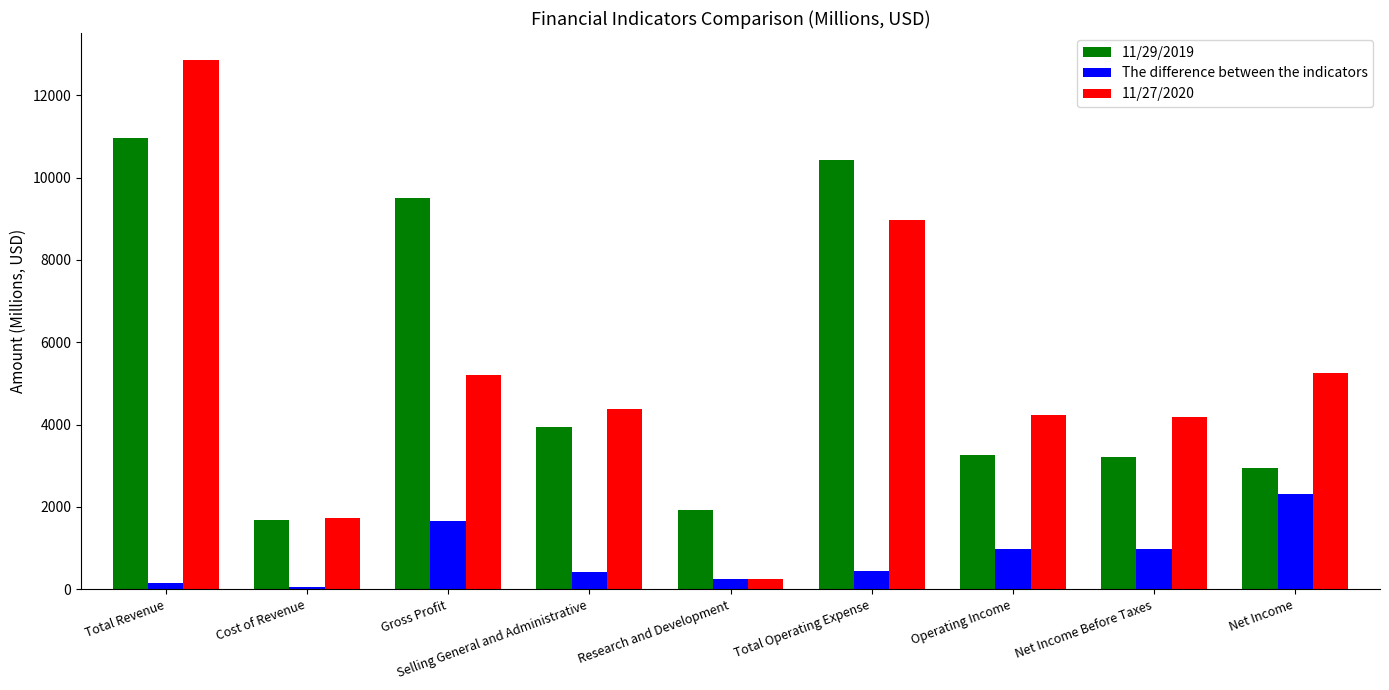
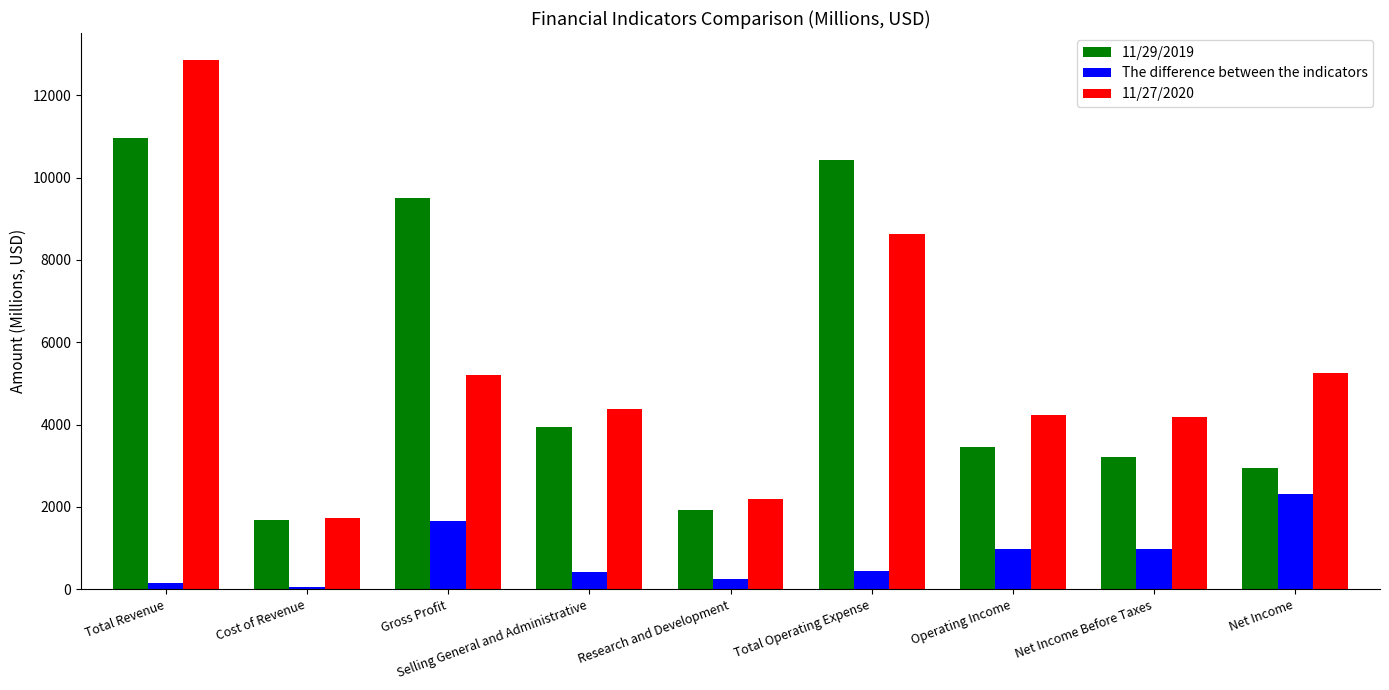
11/27/2020, Research and Development: 300 -> 2200
11/27/2020, Total Operating Expense: 9000 -> 8600
11/29/2019, Operating Income: 3300 -> 3500
